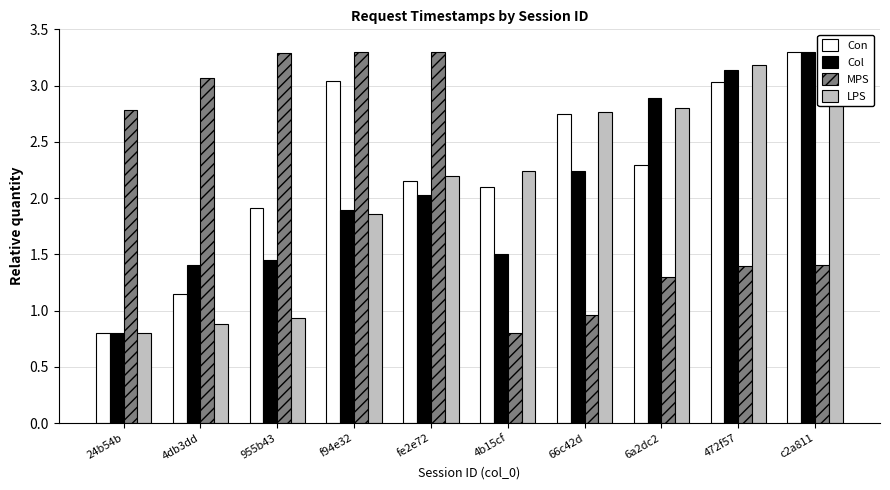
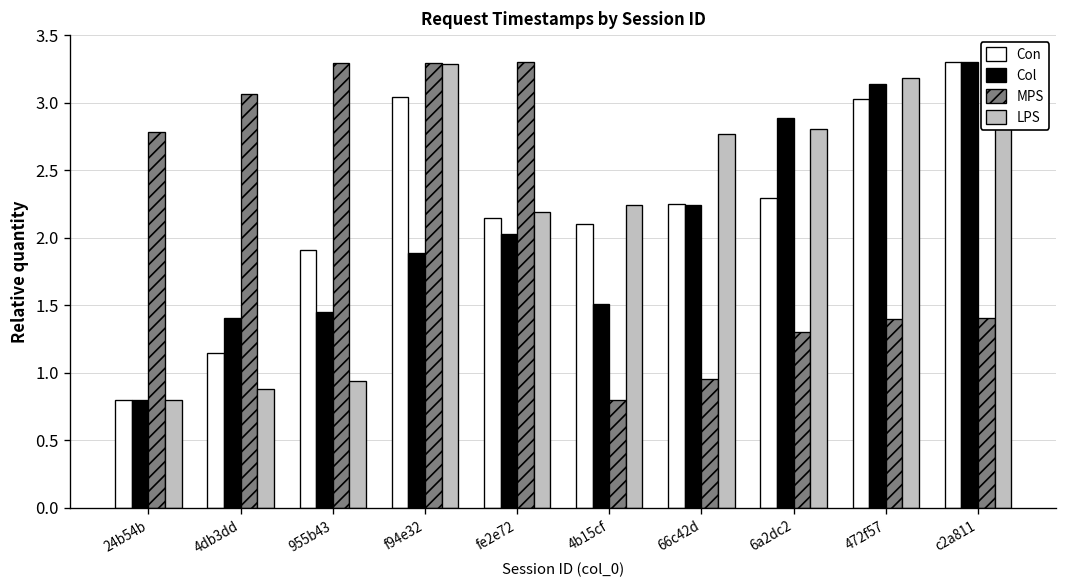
LPS, f94e32: 1.86 -> 3.29
Con, 66c42d: 2.75 -> 2.25
